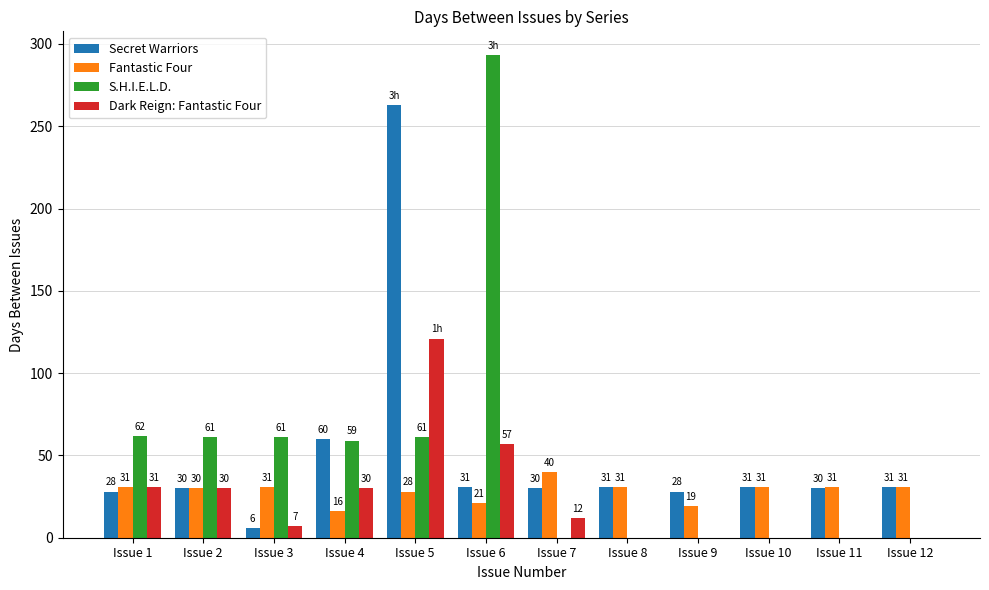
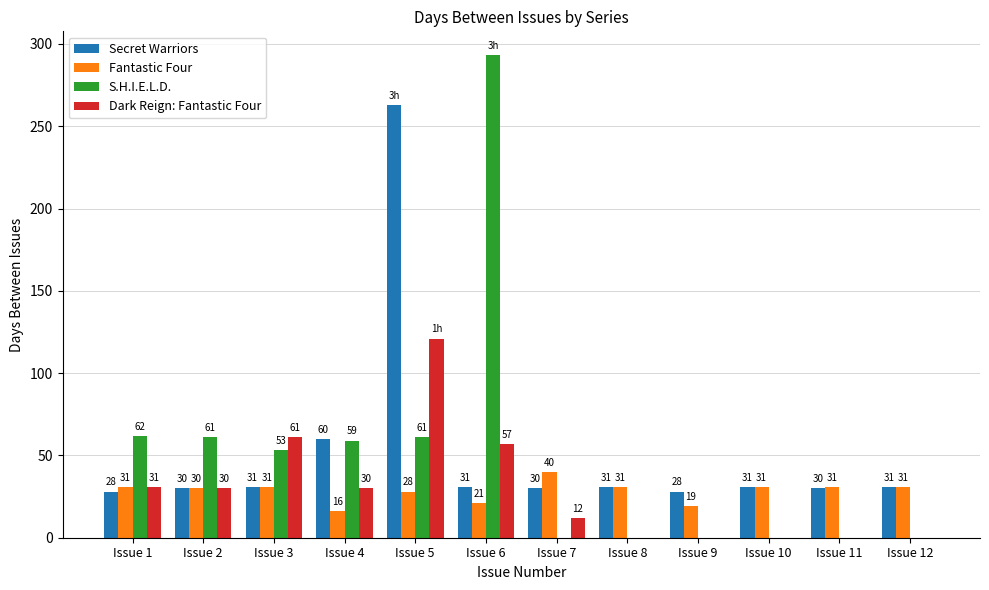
Secret Warriors, Issue 3: 6 -> 31
S.H.I.E.L.D., Issue 3: 61 -> 53
Dark Reign: Fantastic Four, Issue 3: 7 -> 61
